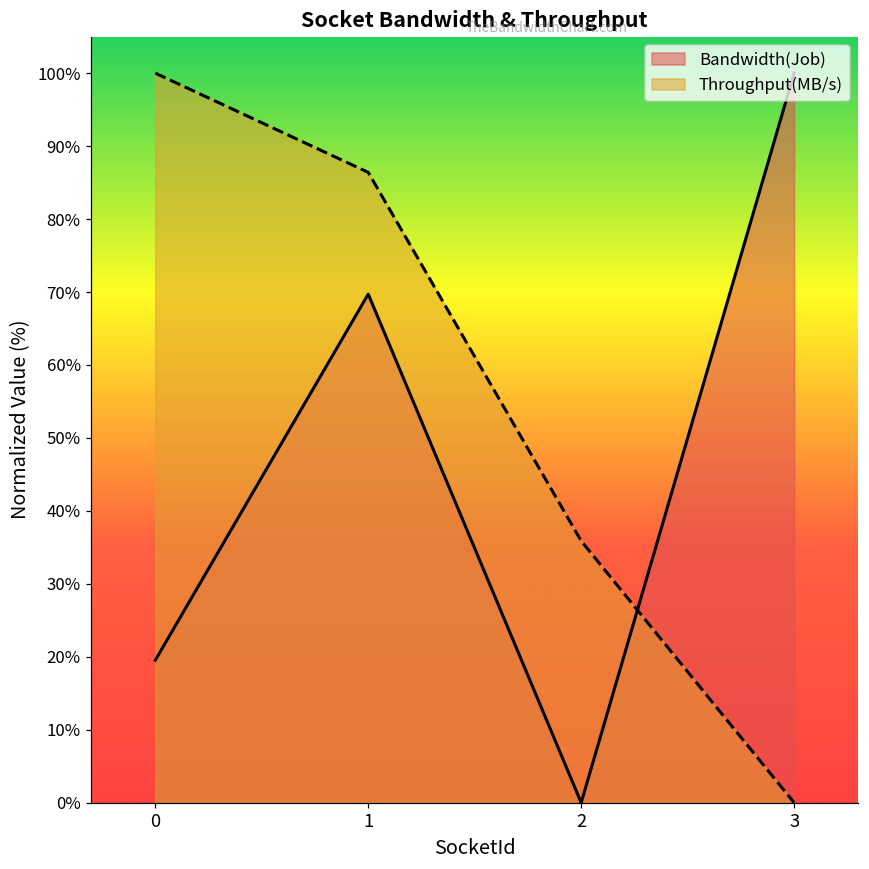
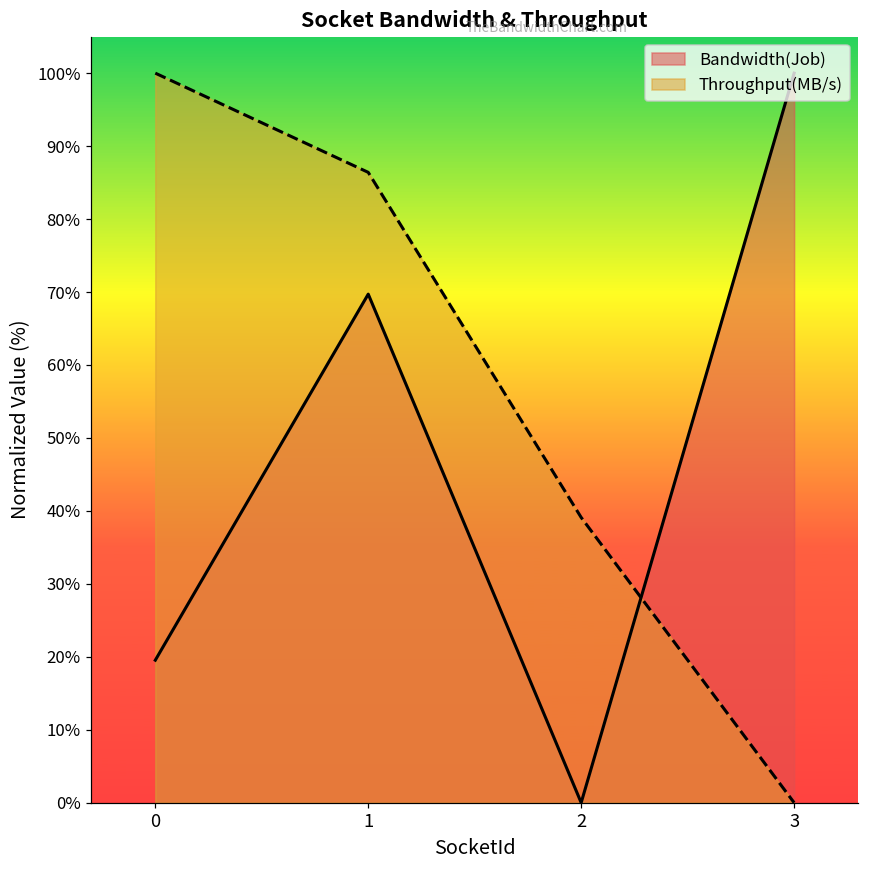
Throughput(MB/s), 2: 36% -> 39%
